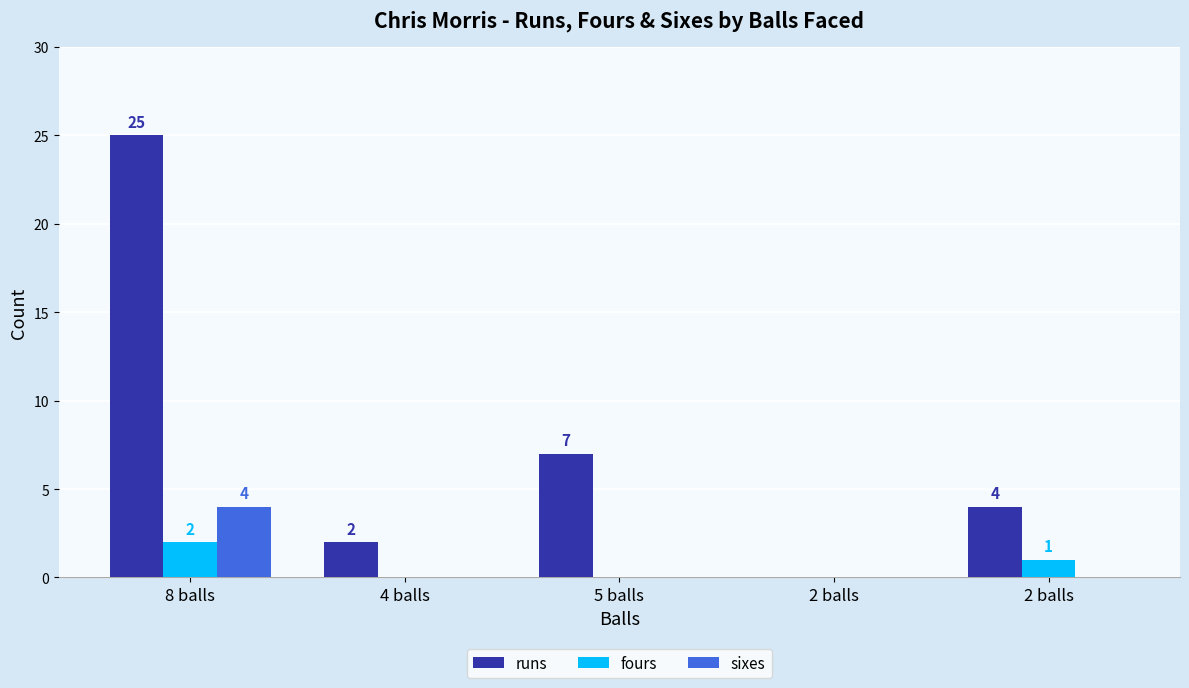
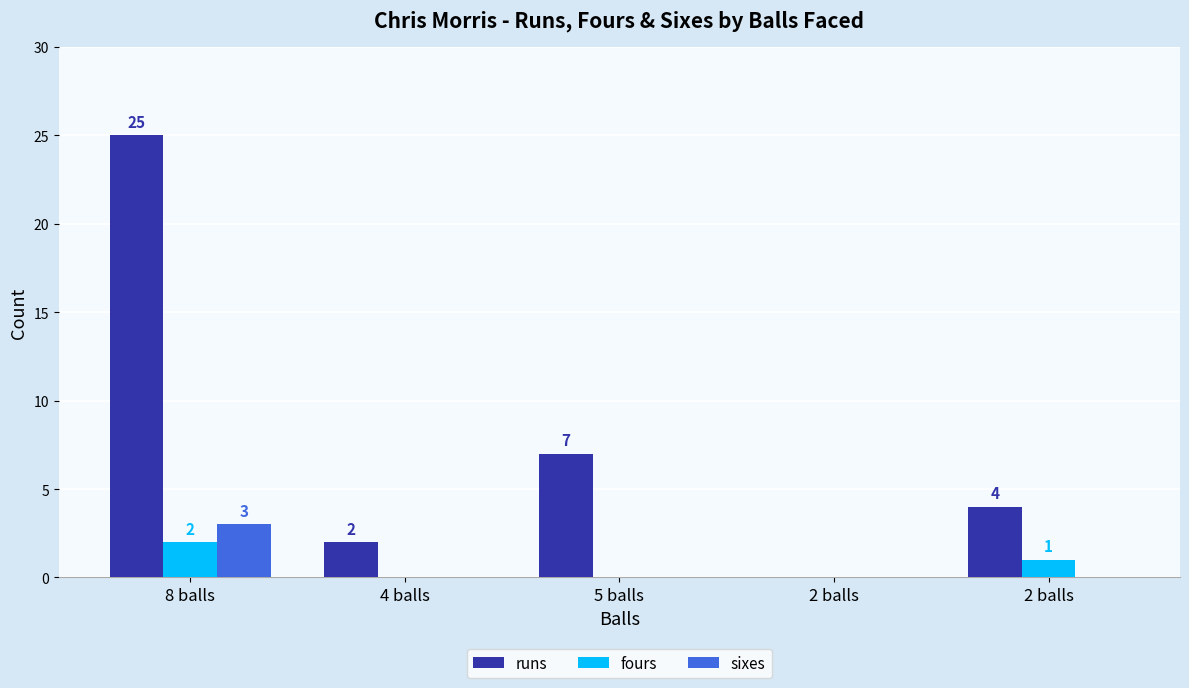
sixes, 8 balls: 4 -> 3
